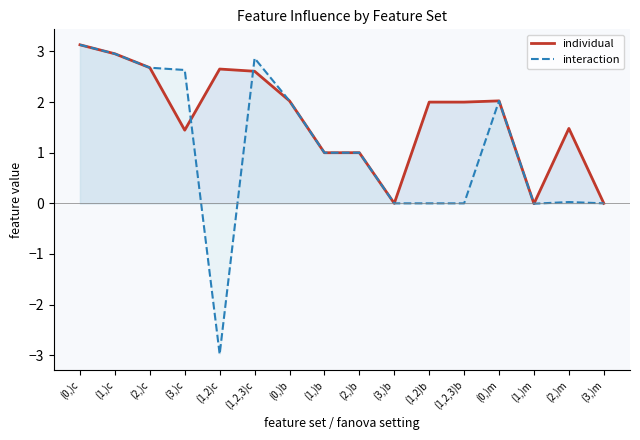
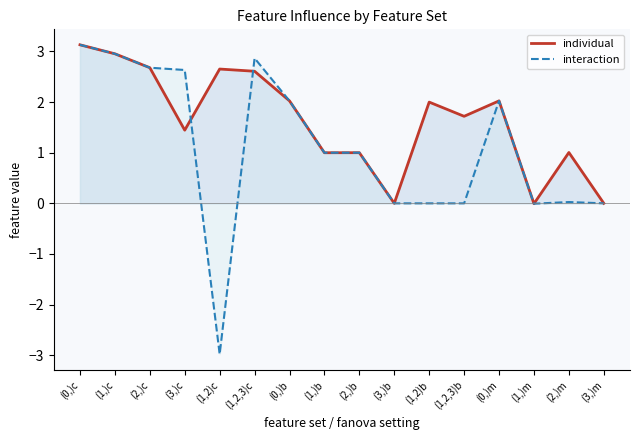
individual, (1,2,3)b: 2.0 -> 1.7
individual, (2,)m: 1.5 -> 1.0
